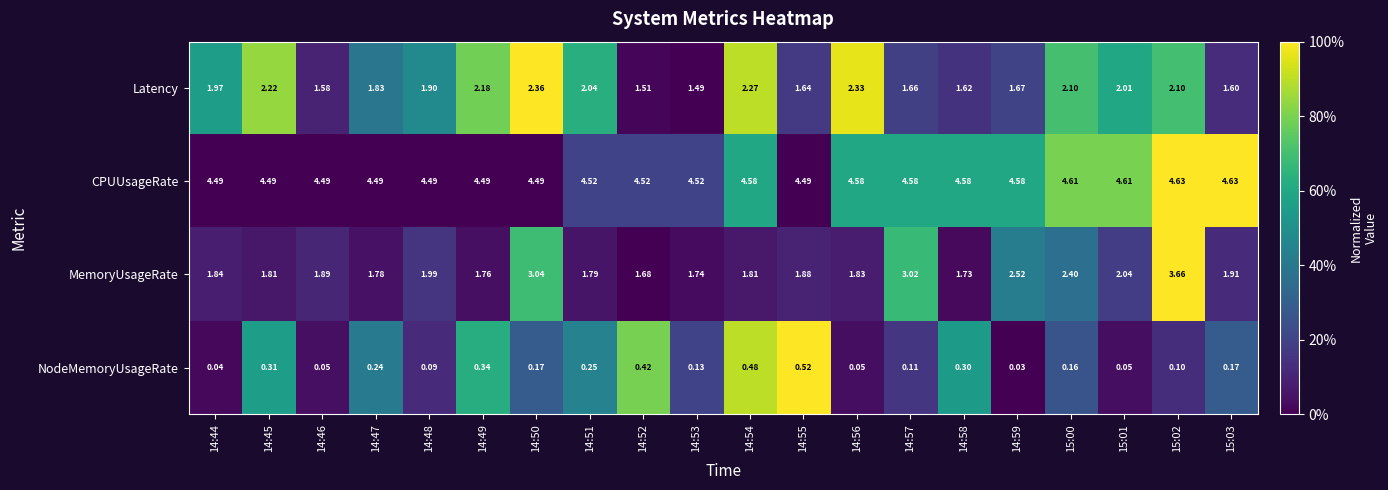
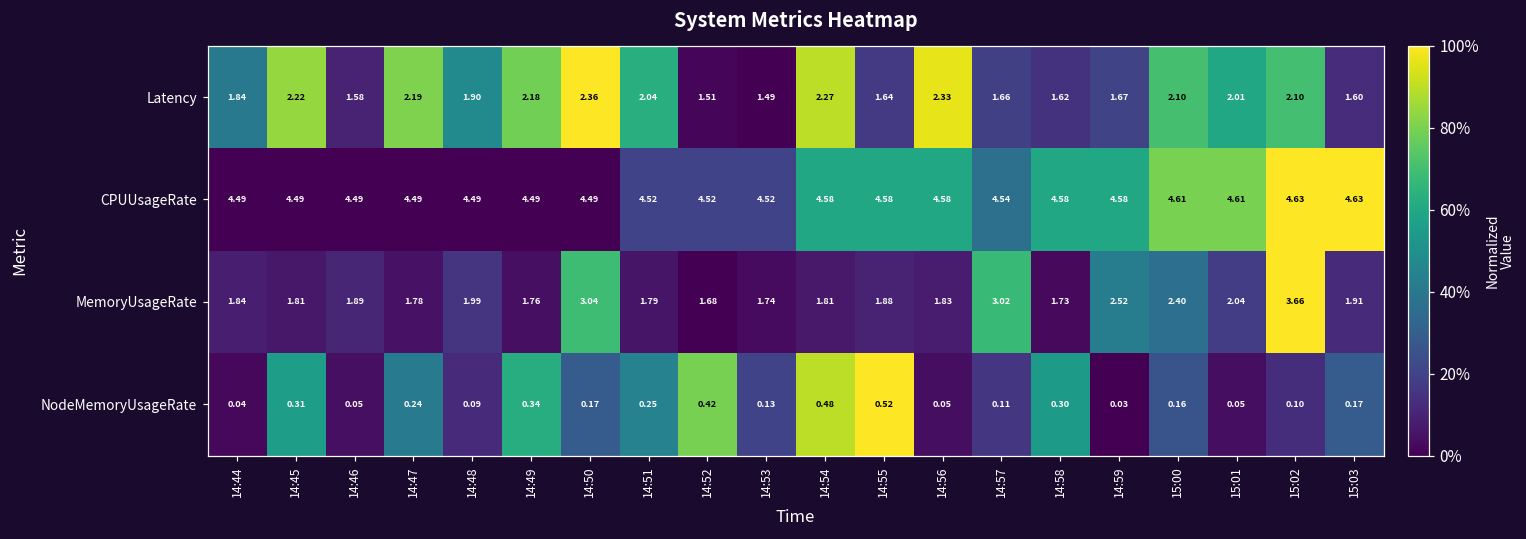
Latency, 14:44: 1.97 -> 1.84
Latency, 14:47: 1.83 -> 2.19
CPUUsageRate, 14:55: 4.49 -> 4.58
CPUUsageRate, 14:57: 4.58 -> 4.54
